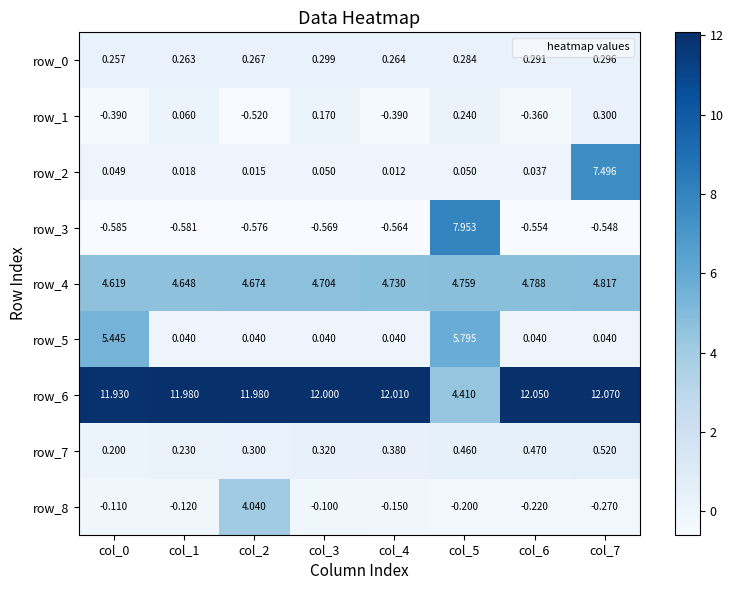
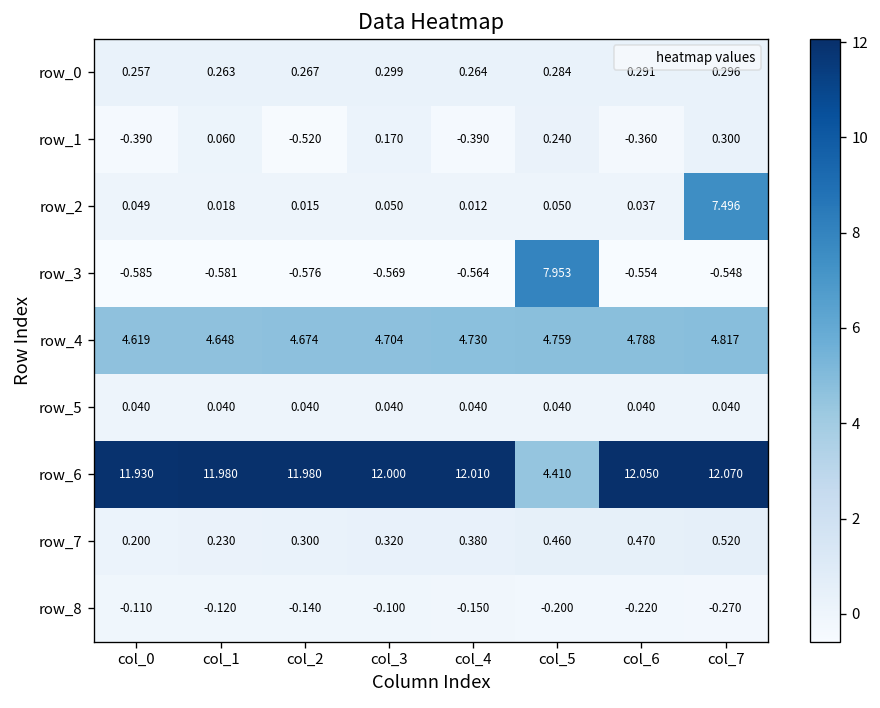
row_5, col_0: 5.445 -> 0.040
row_5, col_5: 5.795 -> 0.040
row_8, col_2: 4.040 -> -0.140
